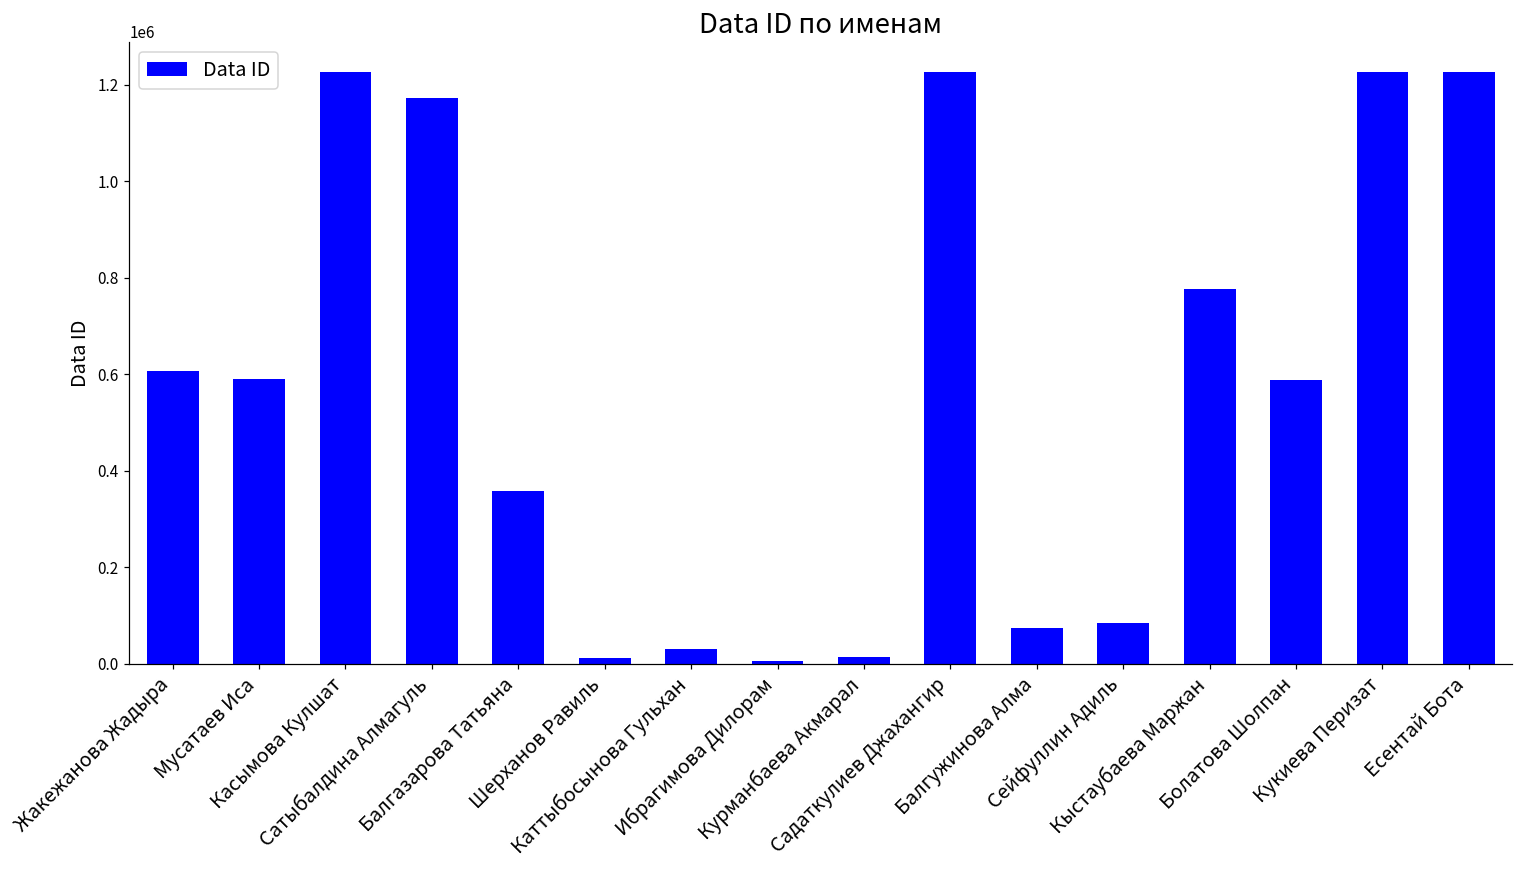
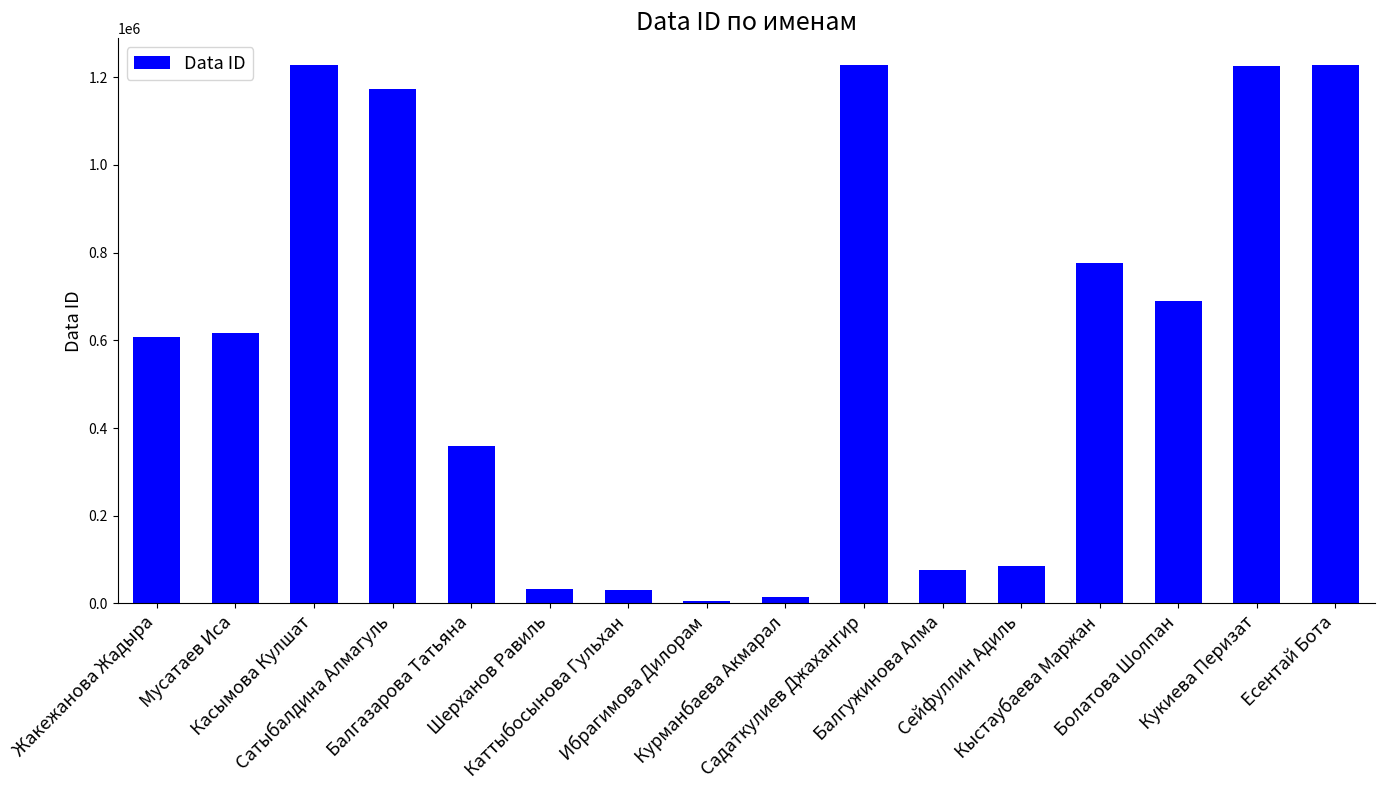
Мусатаев Иса: 590000 -> 620000
Шерханов Равиль: 10000 -> 30000
Болатова Шолпан: 590000 -> 690000
